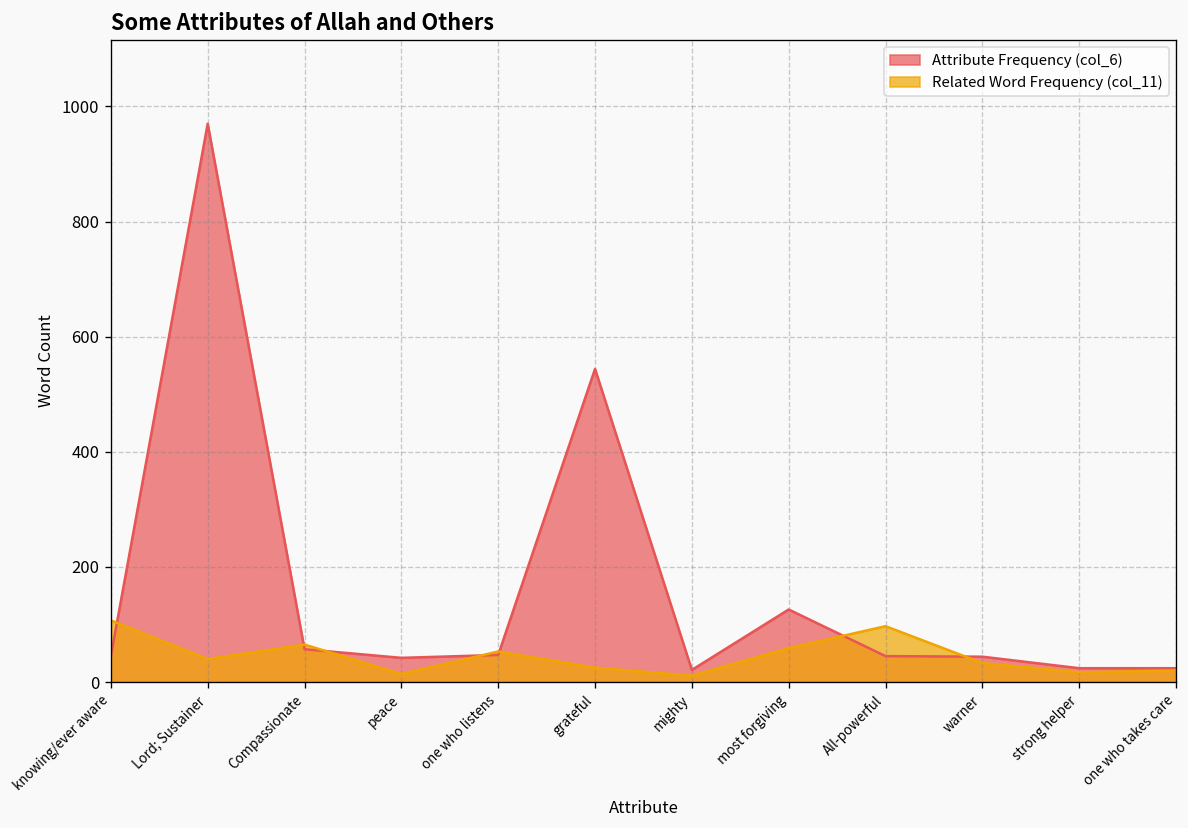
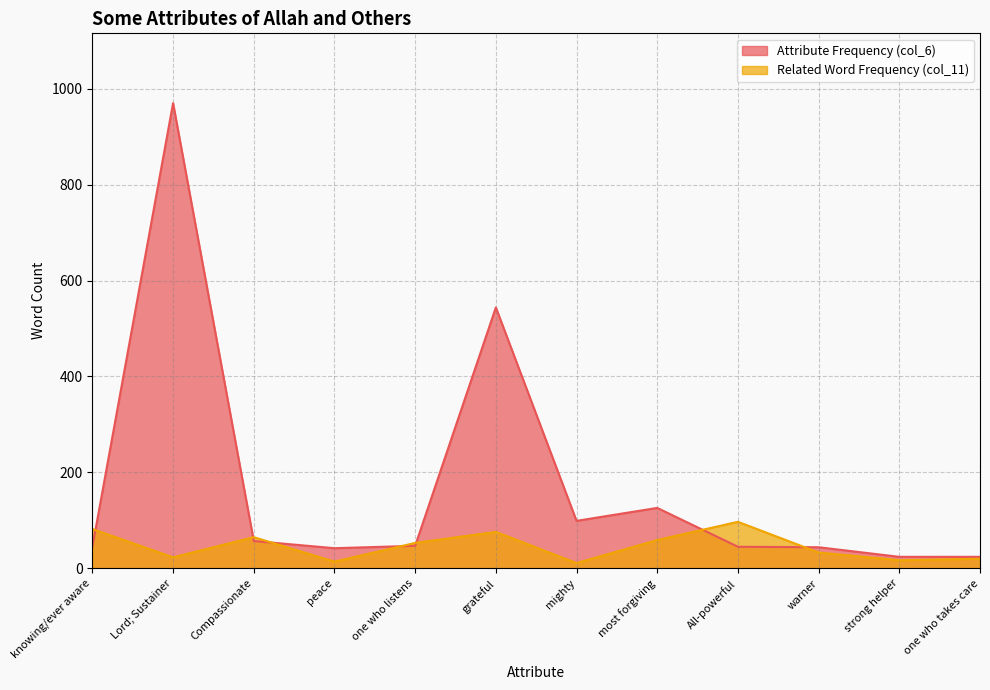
Related Word Frequency (col_11), knowing/ever aware: 110 -> 80
Related Word Frequency (col_11), Lord; Sustainer: 40 -> 20
Related Word Frequency (col_11), grateful: 30 -> 80
Attribute Frequency (col_6), mighty: 20 -> 100
